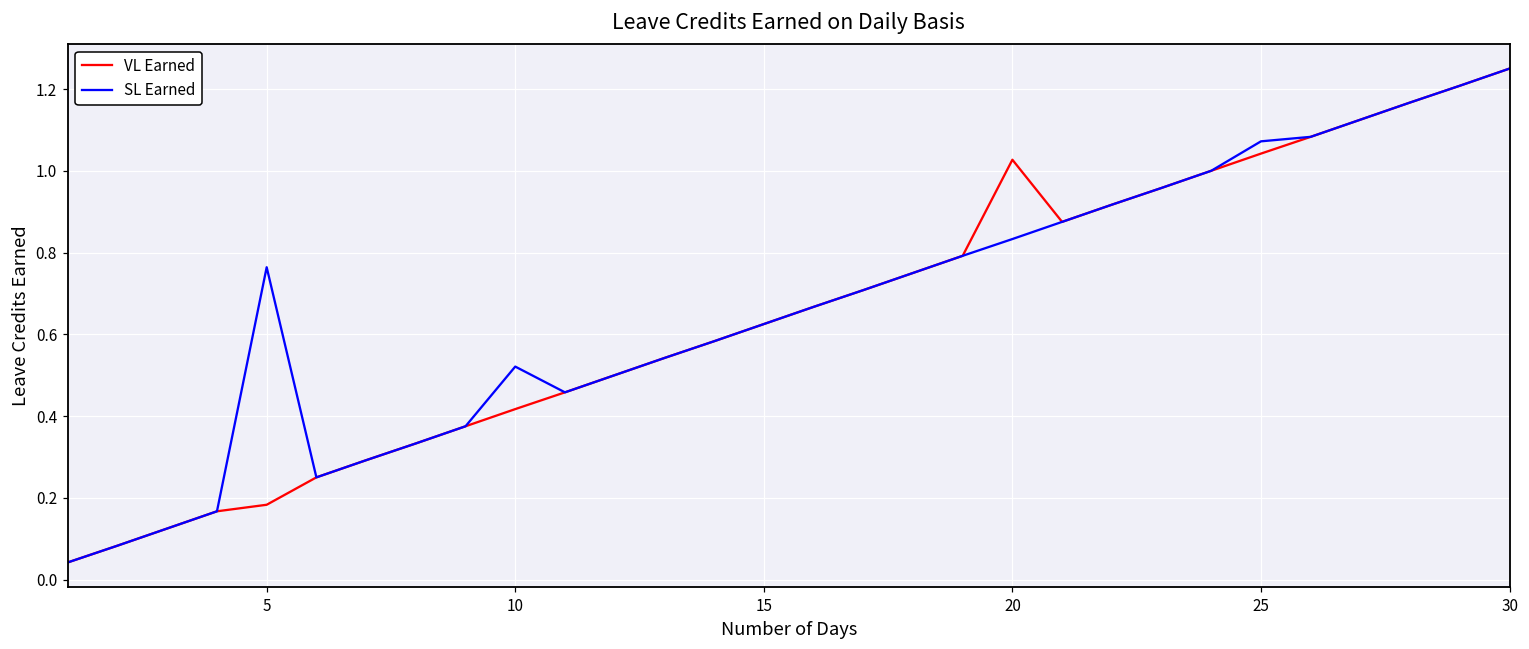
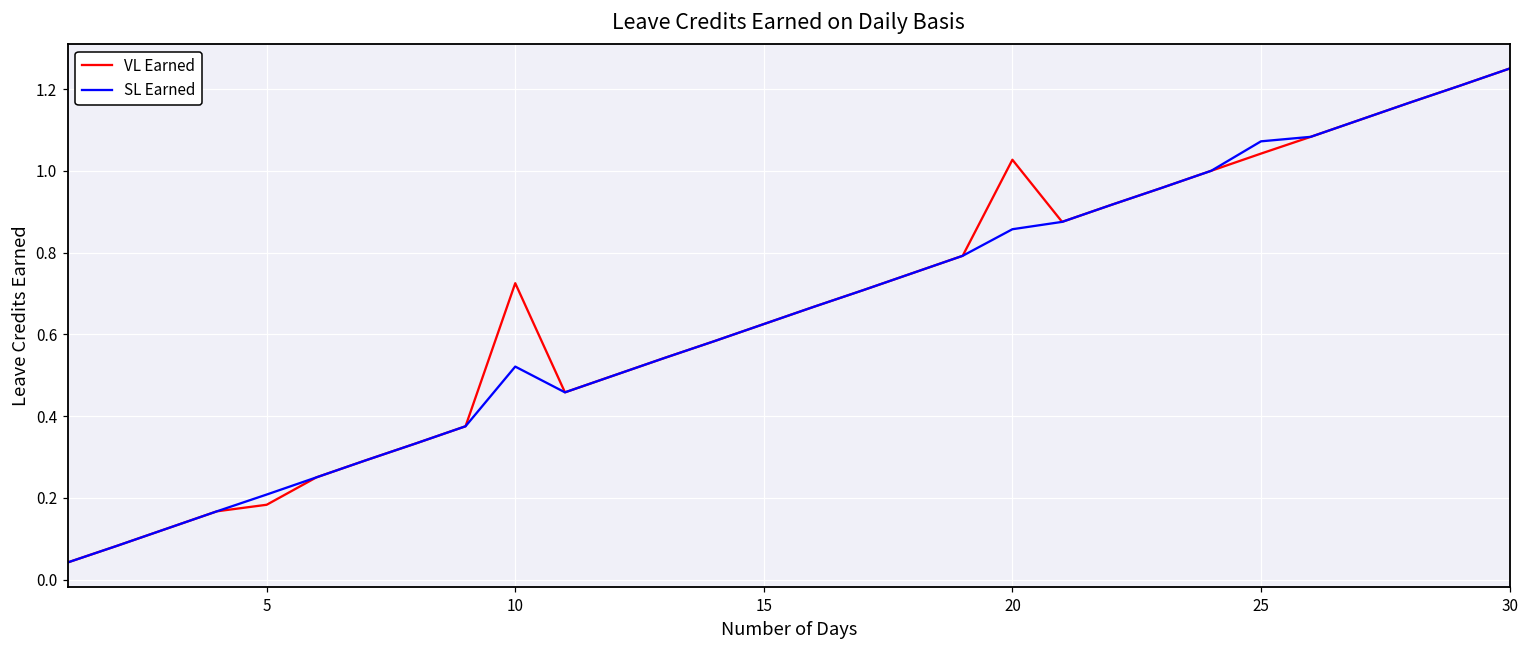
SL Earned, 5: 0.76 -> 0.21
VL Earned, 10: 0.42 -> 0.73
SL Earned, 20: 0.83 -> 0.86
